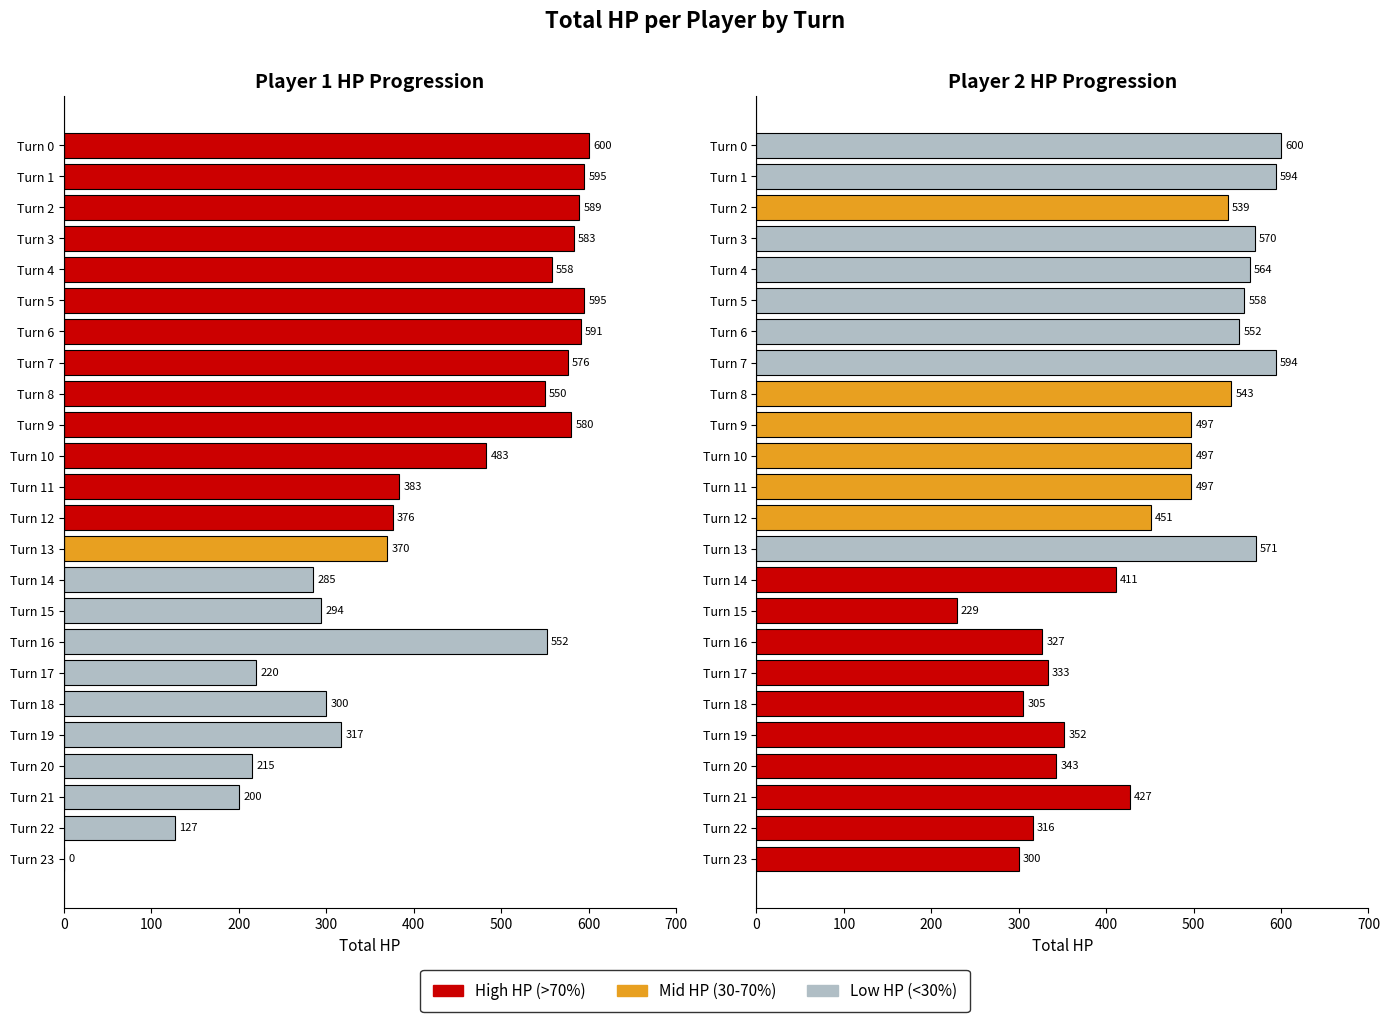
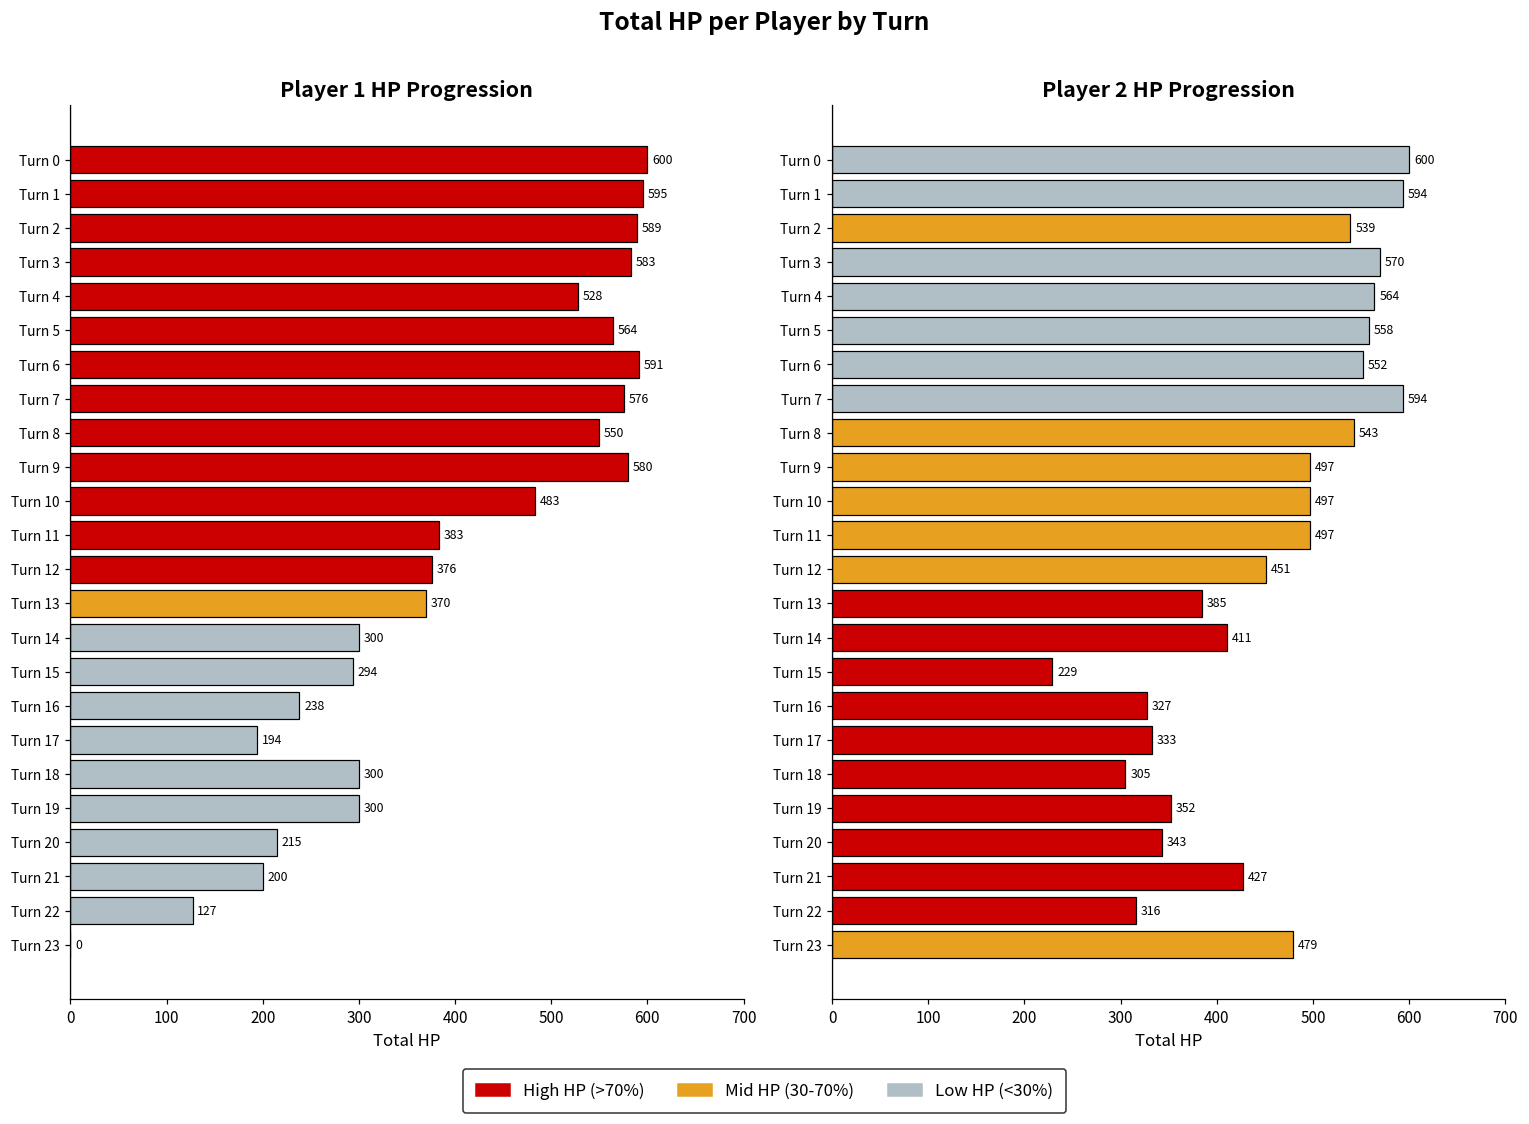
Player 1 HP Progression, Turn 4: 558 -> 528
Player 1 HP Progression, Turn 5: 595 -> 564
Player 1 HP Progression, Turn 14: 285 -> 300
Player 1 HP Progression, Turn 16: 552 -> 238
Player 1 HP Progression, Turn 17: 220 -> 194
Player 1 HP Progression, Turn 19: 317 -> 300
Player 2 HP Progression, Turn 13: 571 -> 385
Player 2 HP Progression, Turn 23: 300 -> 479
